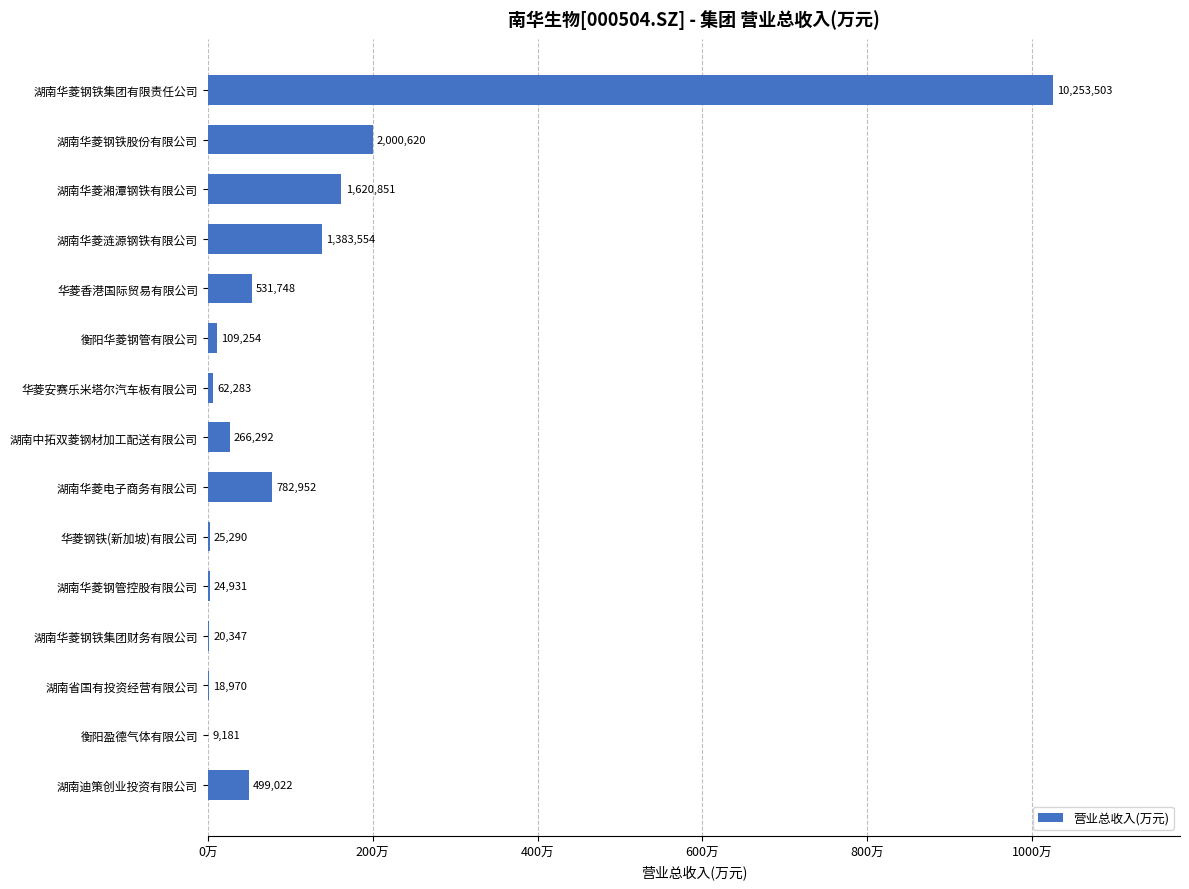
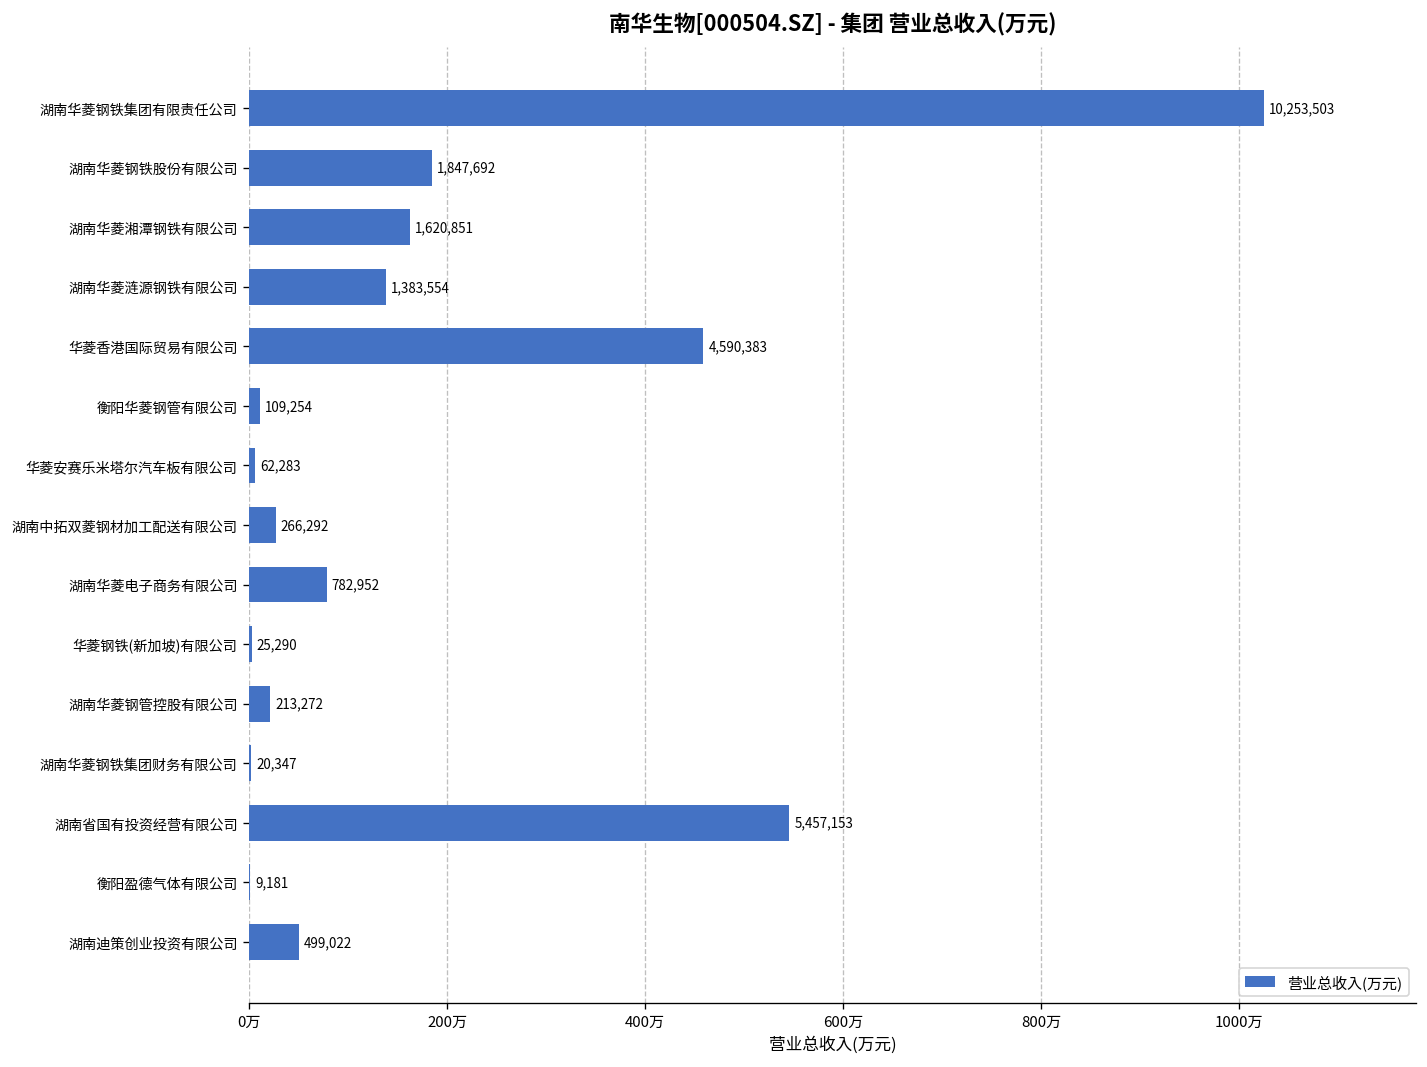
湖南华菱钢铁股份有限公司: 2,000,620 -> 1,847,692
华菱香港国际贸易有限公司: 531,748 -> 4,590,383
湖南华菱钢管控股有限公司: 24,931 -> 213,272
湖南省国有投资经营有限公司: 18,970 -> 5,457,153
